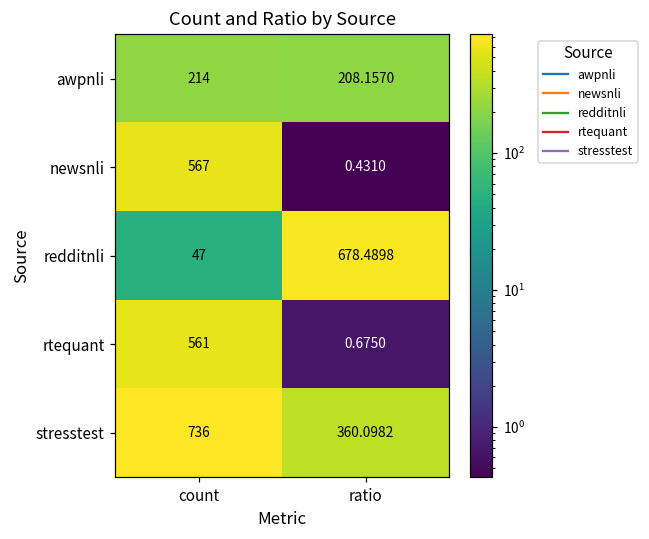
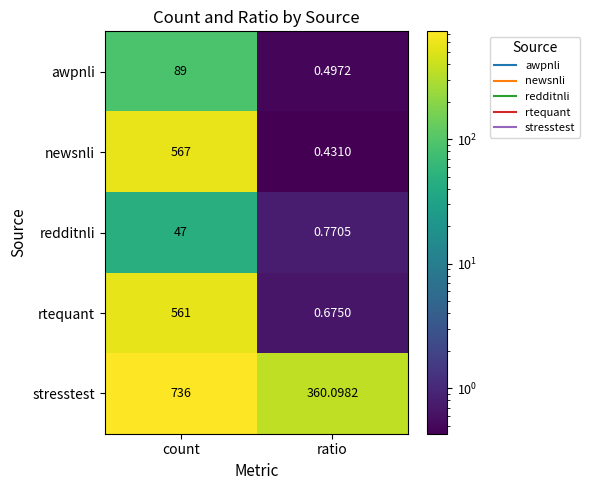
awpnli, count: 214 -> 89
awpnli, ratio: 208.1570 -> 0.4972
redditnli, ratio: 678.4898 -> 0.7705
